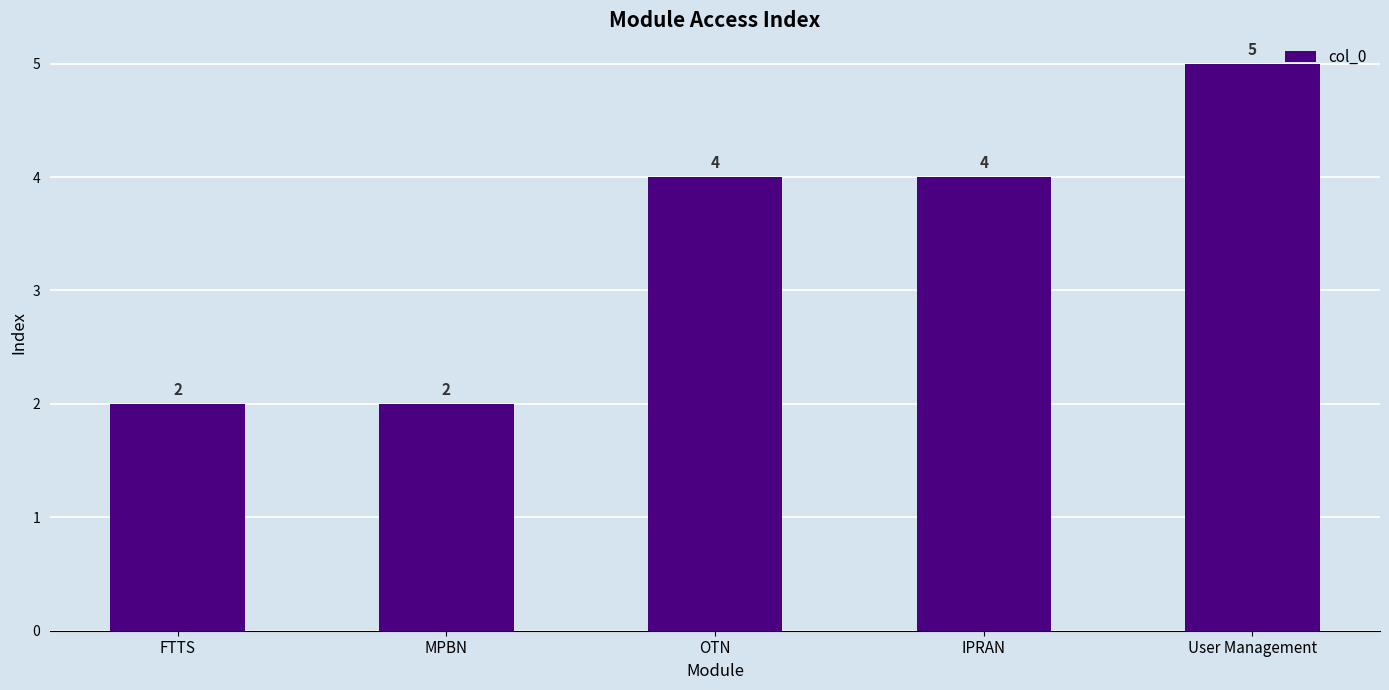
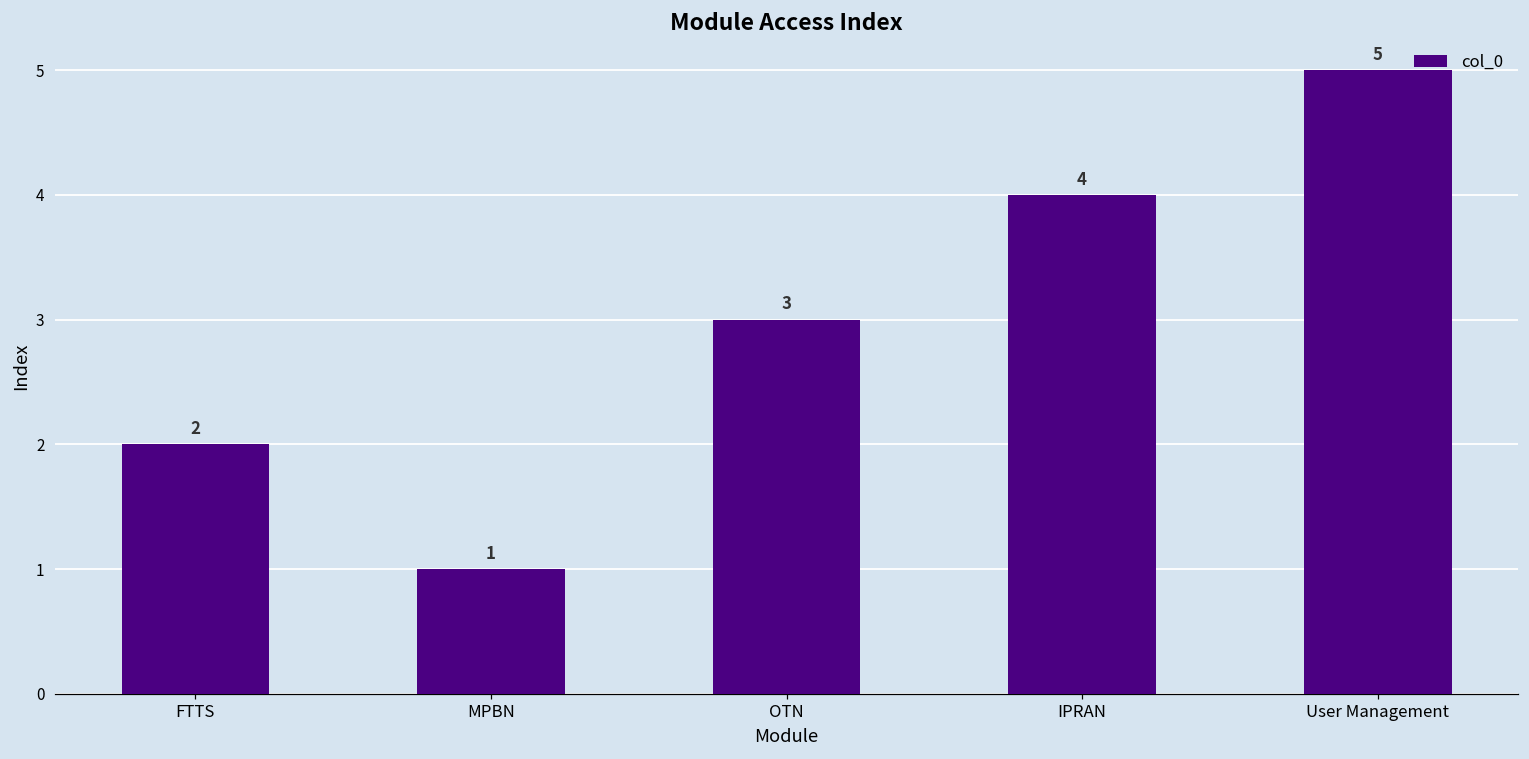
MPBN: 2 -> 1
OTN: 4 -> 3
